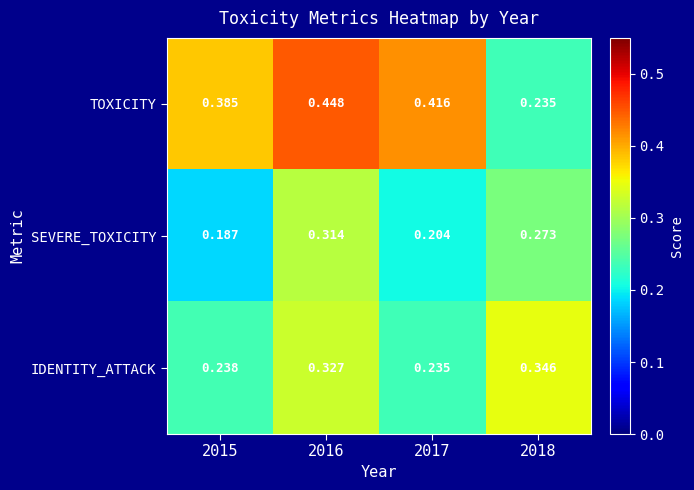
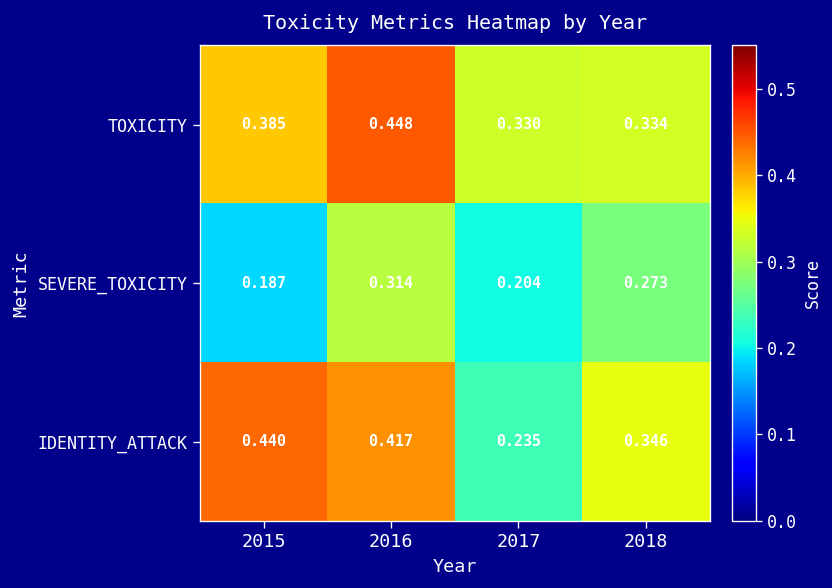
TOXICITY, 2017: 0.416 -> 0.330
TOXICITY, 2018: 0.235 -> 0.334
IDENTITY_ATTACK, 2015: 0.238 -> 0.440
IDENTITY_ATTACK, 2016: 0.327 -> 0.417
